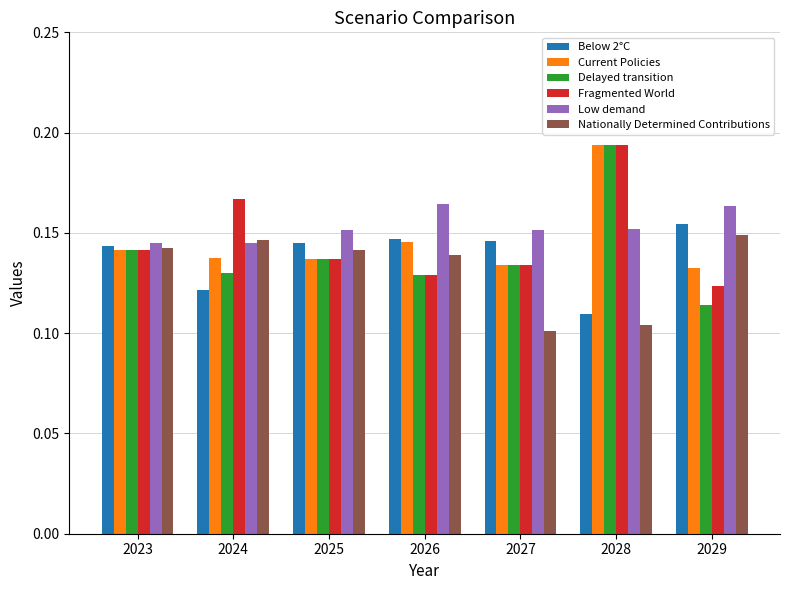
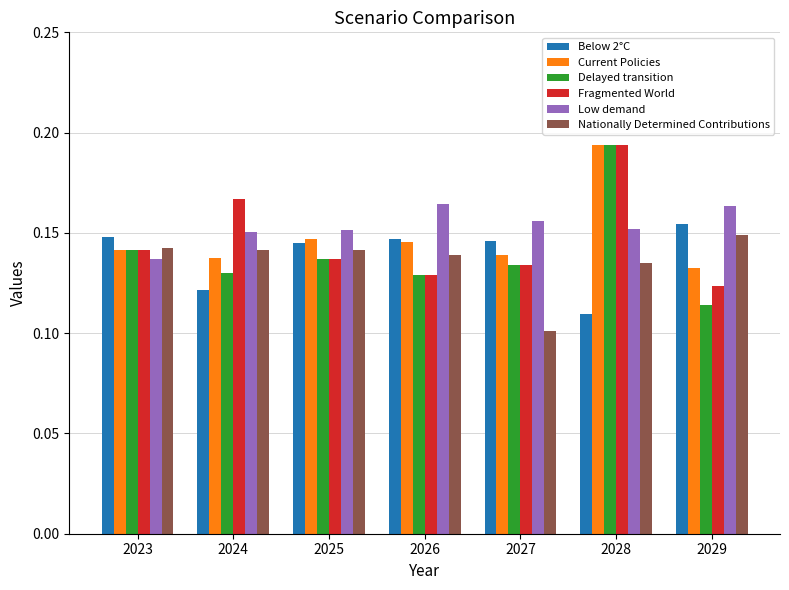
Below 2°C, 2023: 0.143 -> 0.148
Low demand, 2023: 0.145 -> 0.137
Low demand, 2024: 0.145 -> 0.151
Nationally Determined Contributions, 2024: 0.146 -> 0.142
Current Policies, 2025: 0.137 -> 0.147
Current Policies, 2027: 0.134 -> 0.139
Low demand, 2027: 0.152 -> 0.156
Nationally Determined Contributions, 2028: 0.104 -> 0.135
